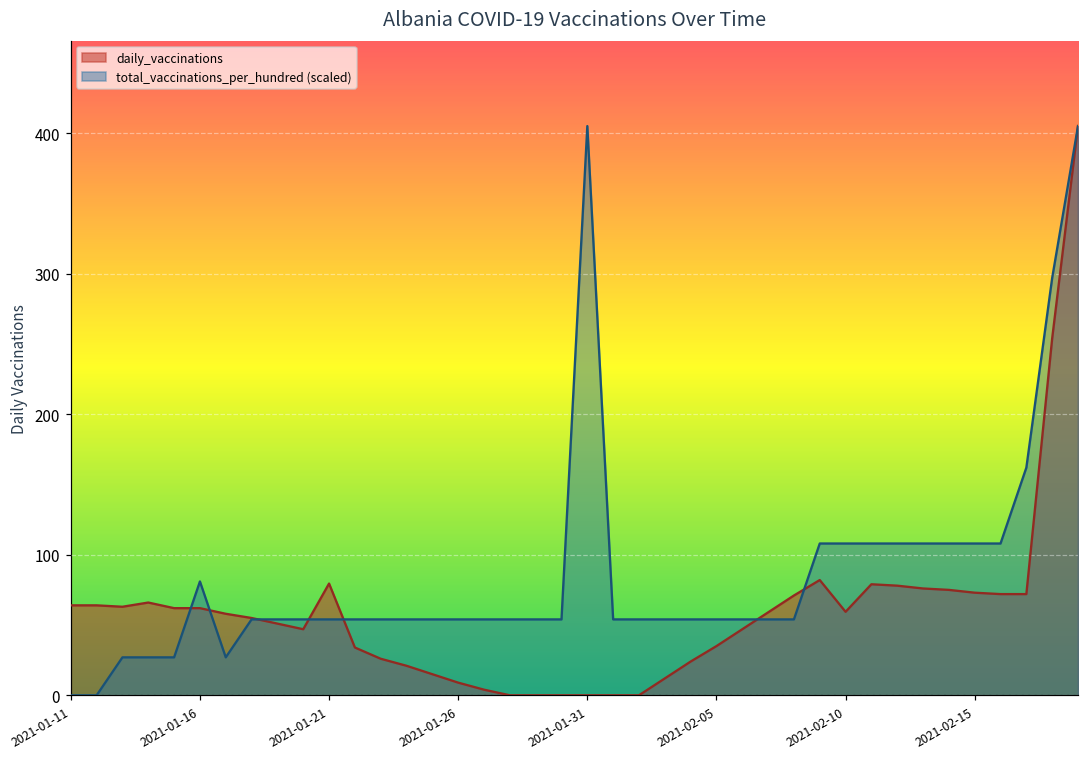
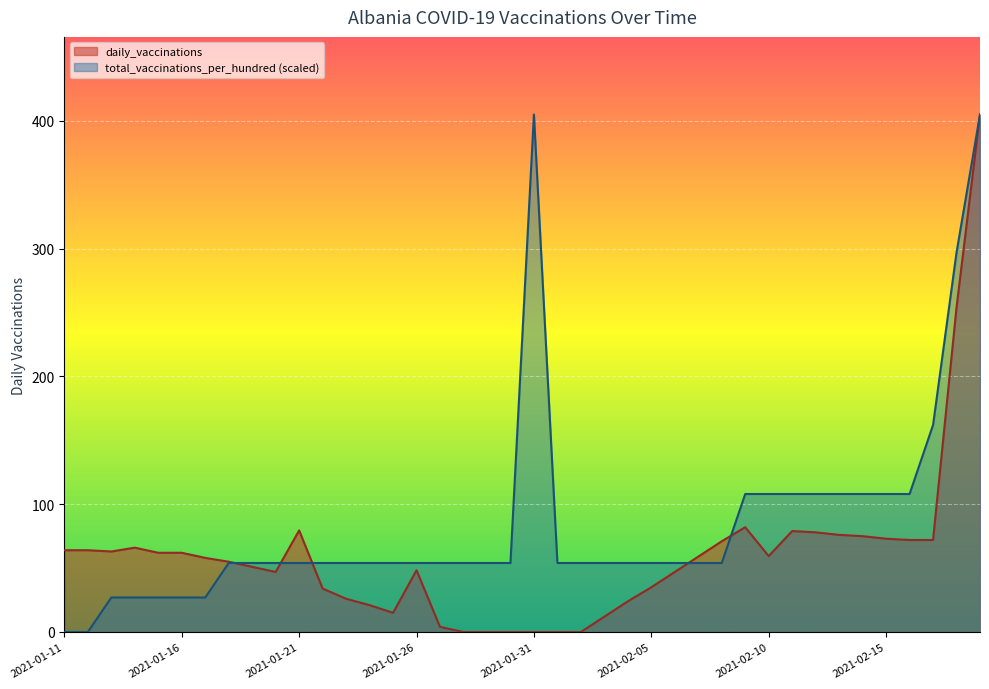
total_vaccinations_per_hundred (scaled), 2021-01-16: 81 -> 27
daily_vaccinations, 2021-01-26: 9 -> 48
